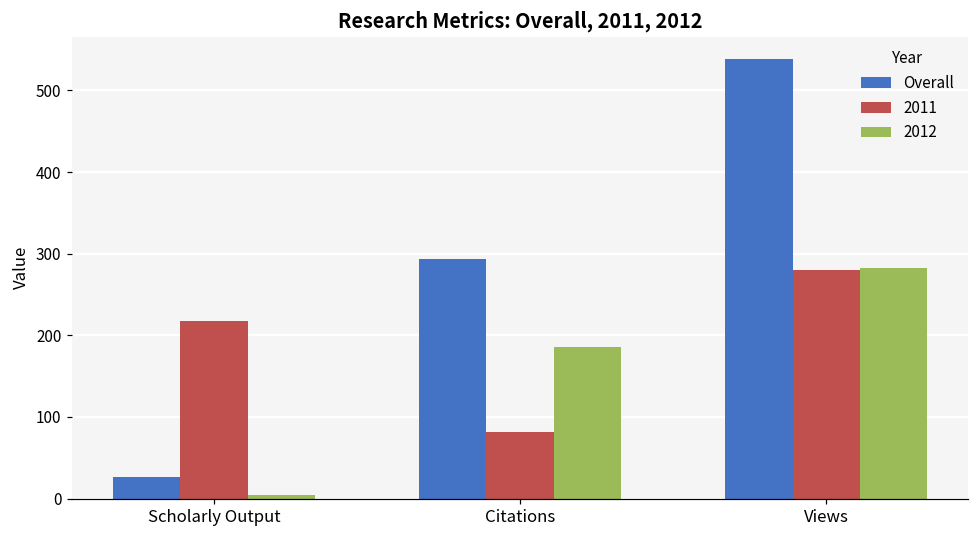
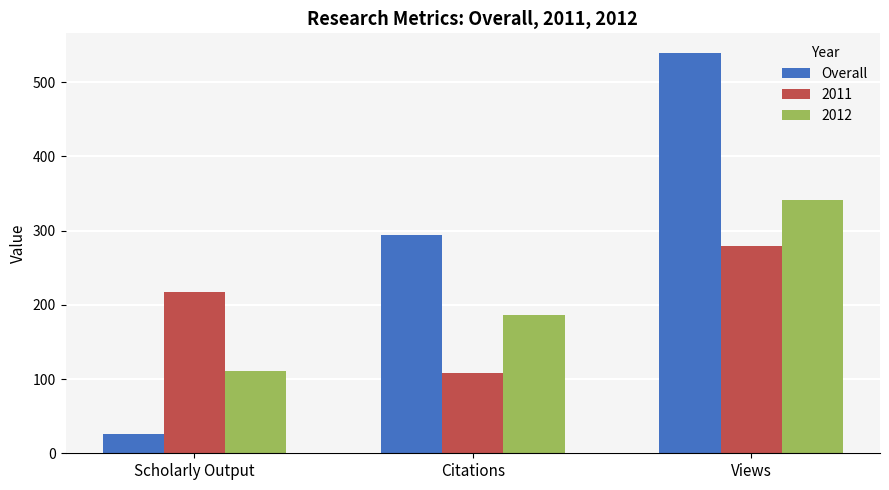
2012, Scholarly Output: 0 -> 110
2011, Citations: 80 -> 110
2012, Views: 280 -> 340
